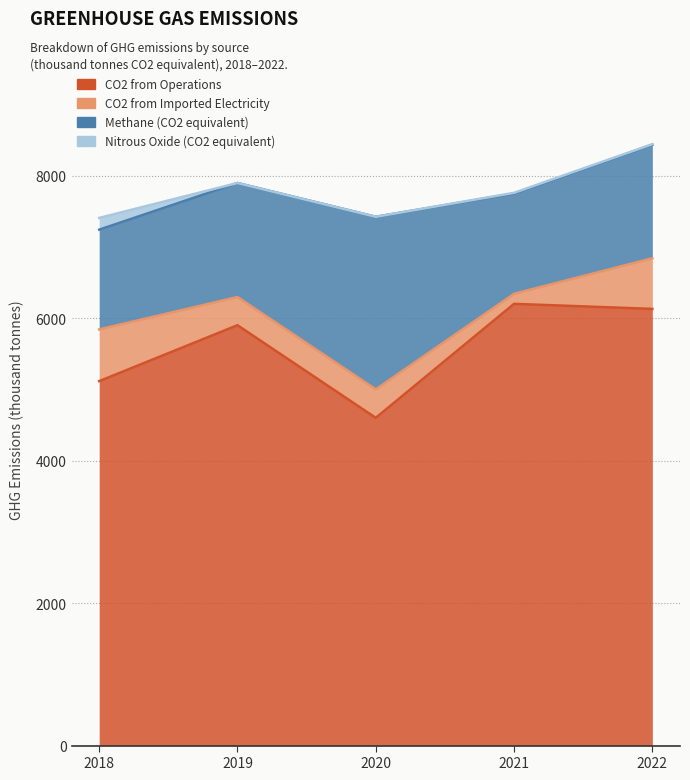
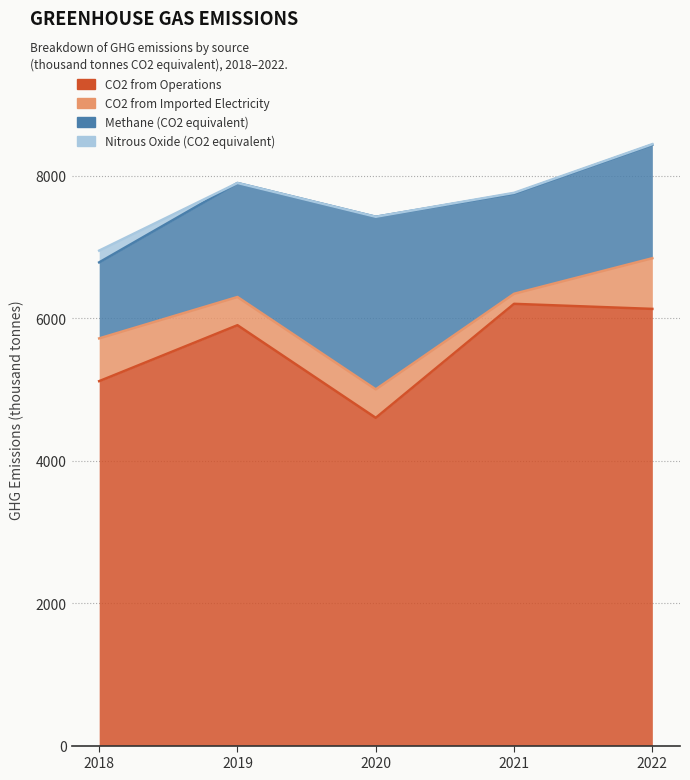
CO2 from Imported Electricity, 2018: 700 -> 600
Methane (CO2 equivalent), 2018: 1400 -> 1100
